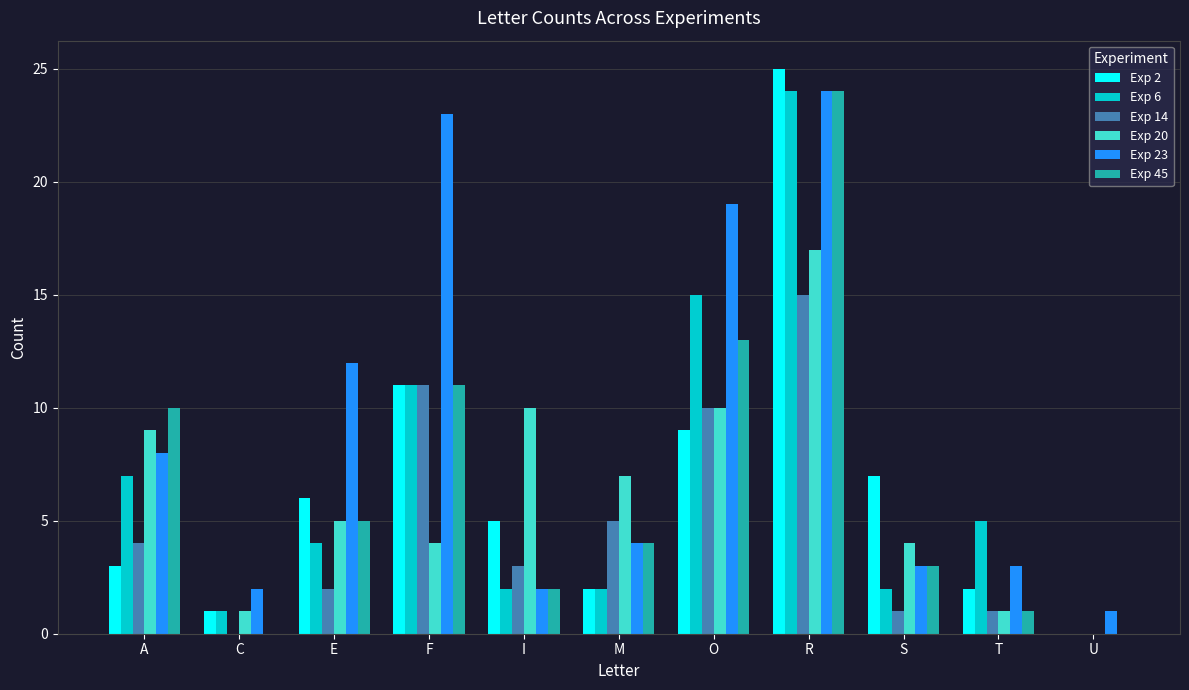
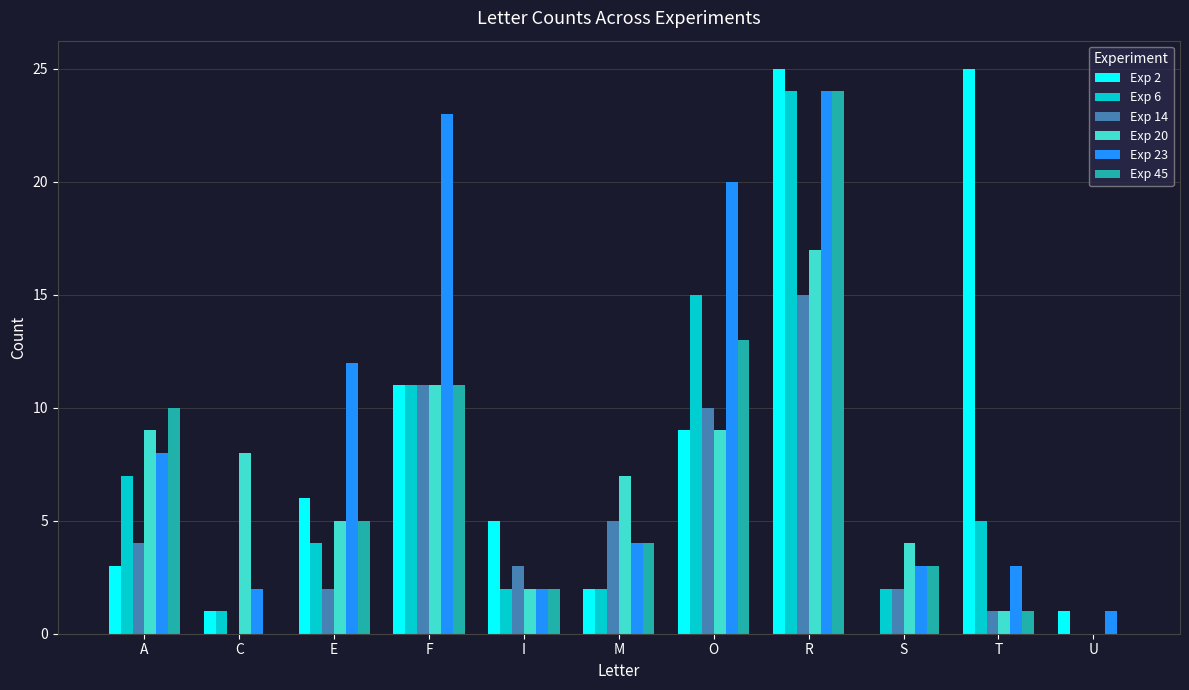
Exp 20, C: 1 -> 8
Exp 20, F: 4 -> 11
Exp 20, I: 10 -> 2
Exp 20, O: 10 -> 9
Exp 23, O: 19 -> 20
Exp 2, S: 7 -> 0
Exp 14, S: 1 -> 2
Exp 2, T: 2 -> 25
Exp 2, U: 0 -> 1
